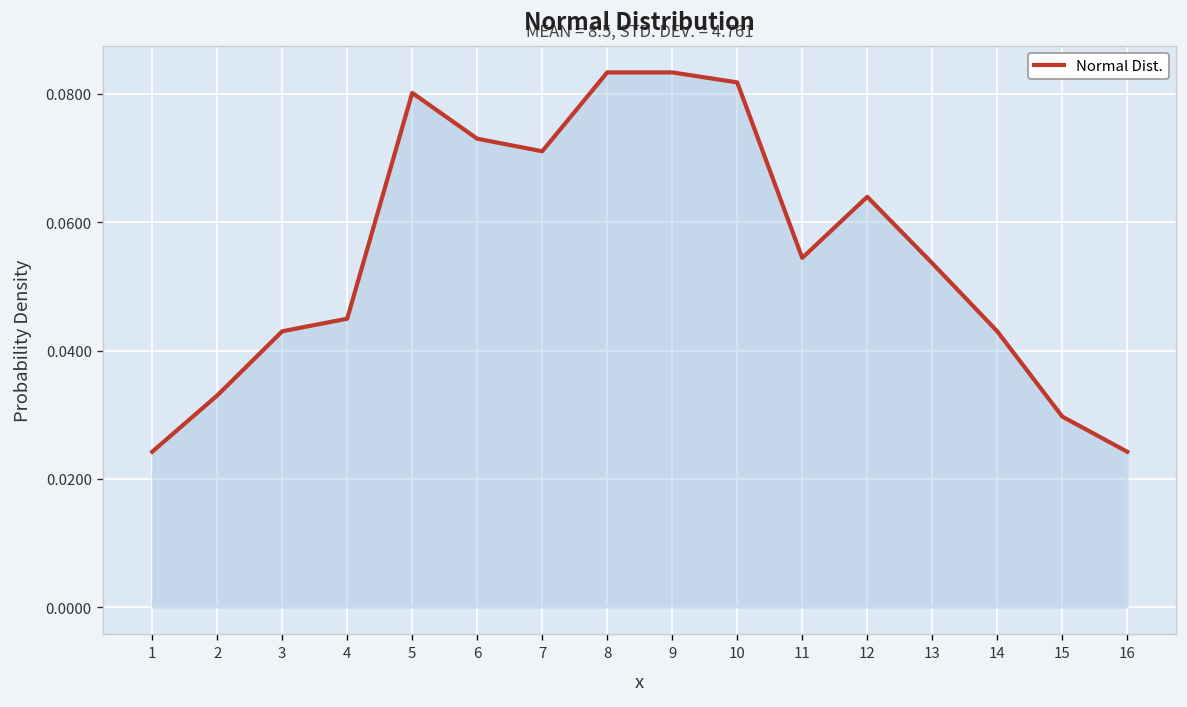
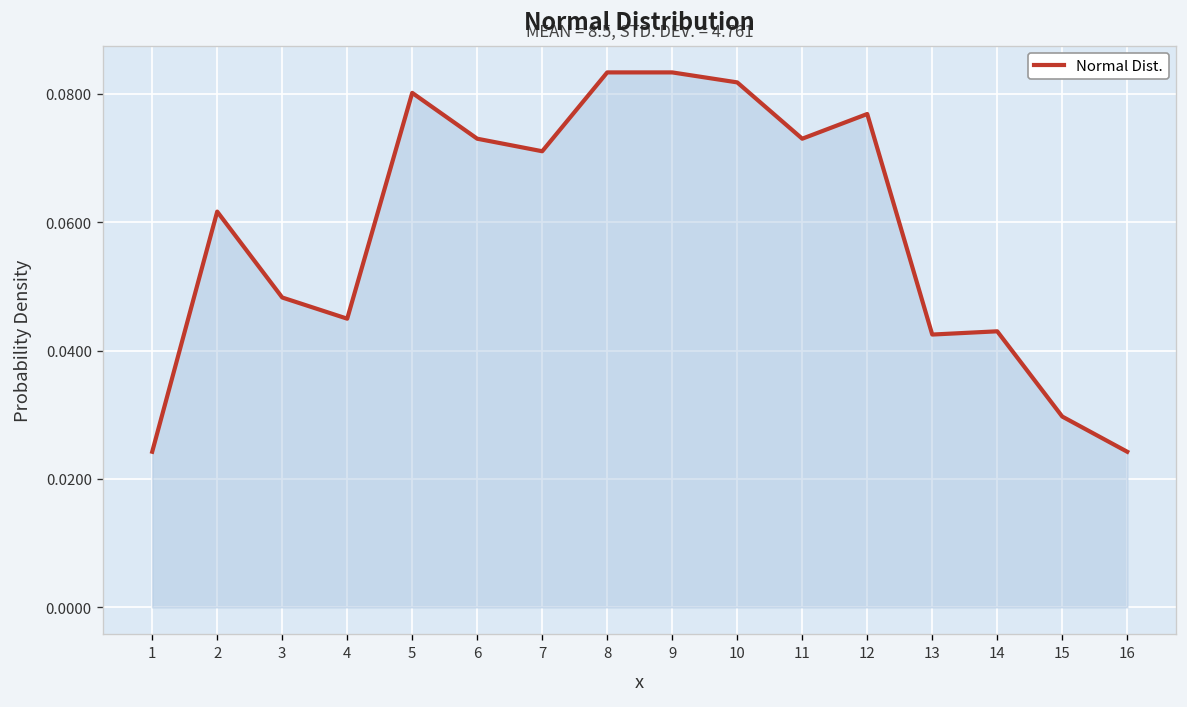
2: 0.033 -> 0.062
3: 0.043 -> 0.048
11: 0.054 -> 0.073
12: 0.064 -> 0.077
13: 0.054 -> 0.042
